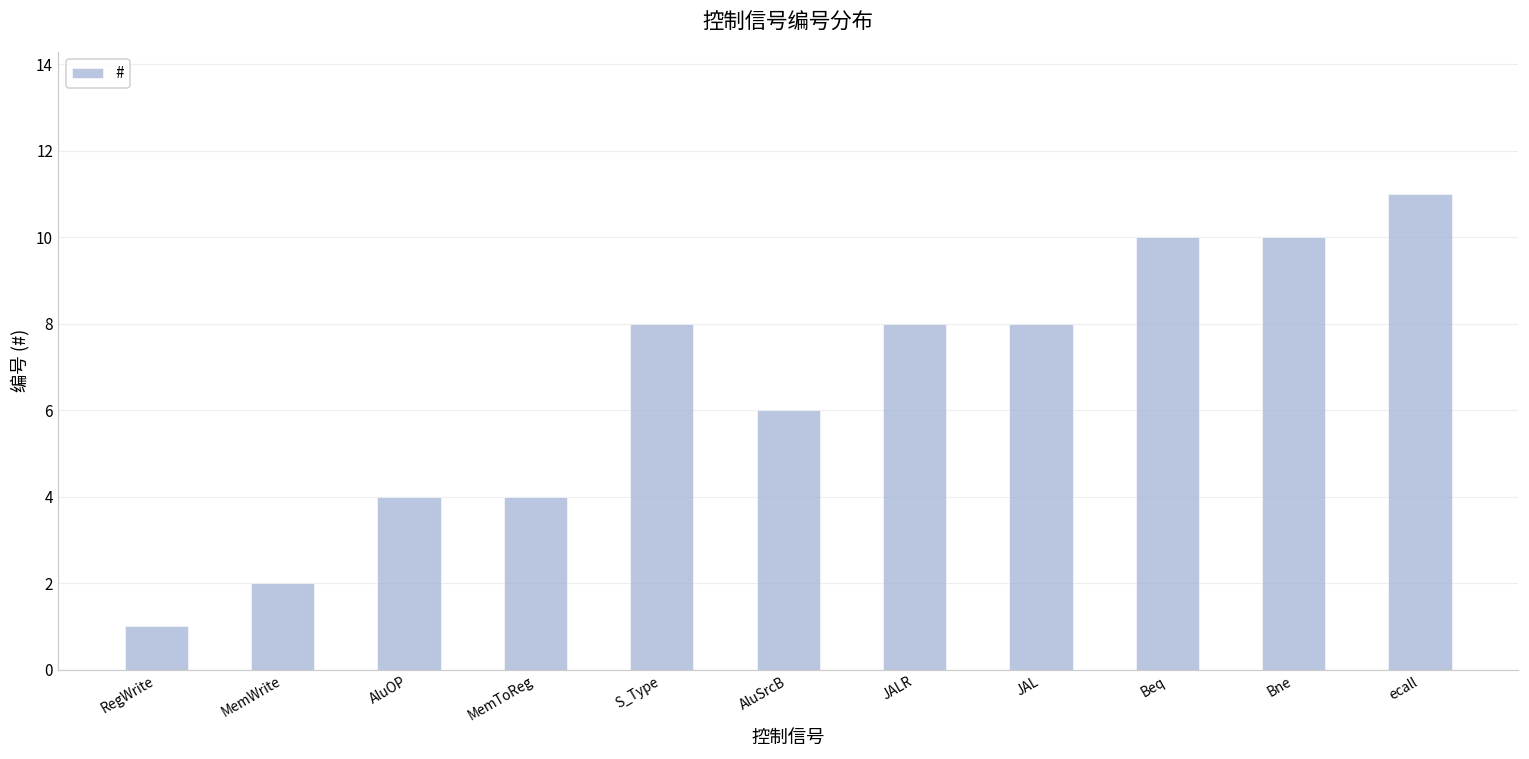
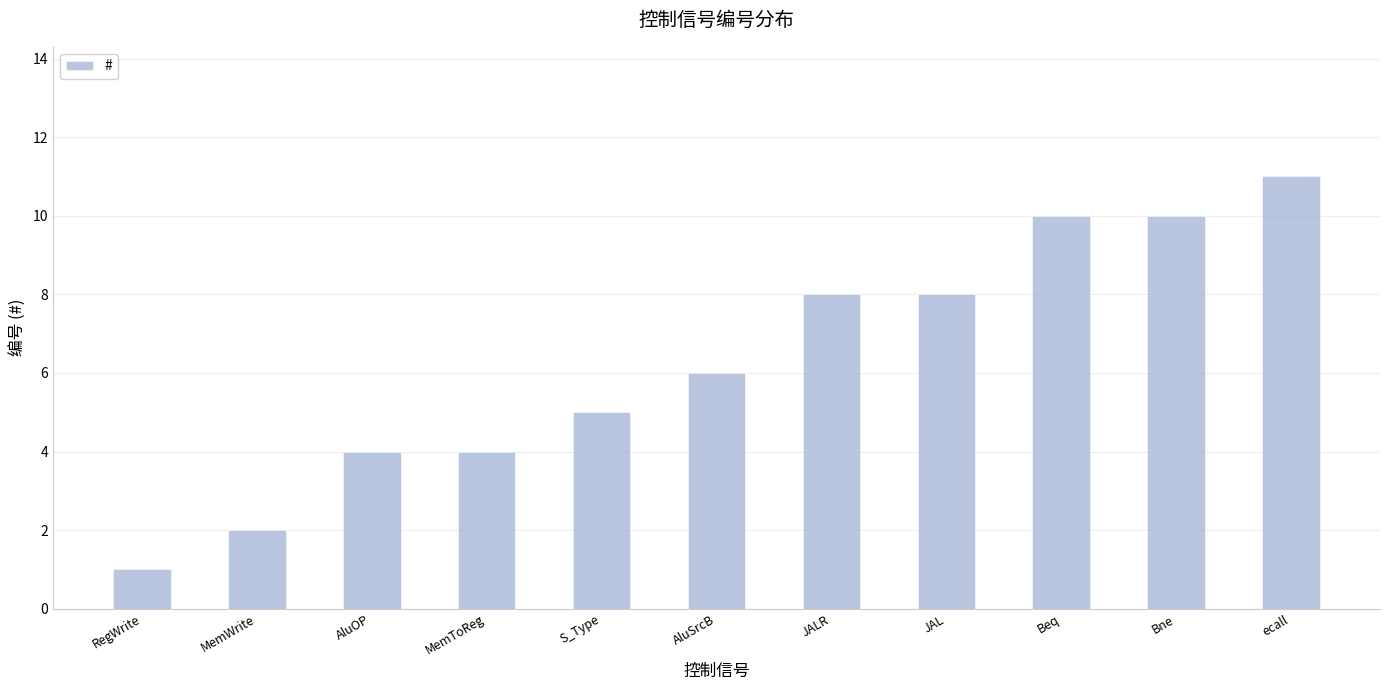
S_Type: 8 -> 5
